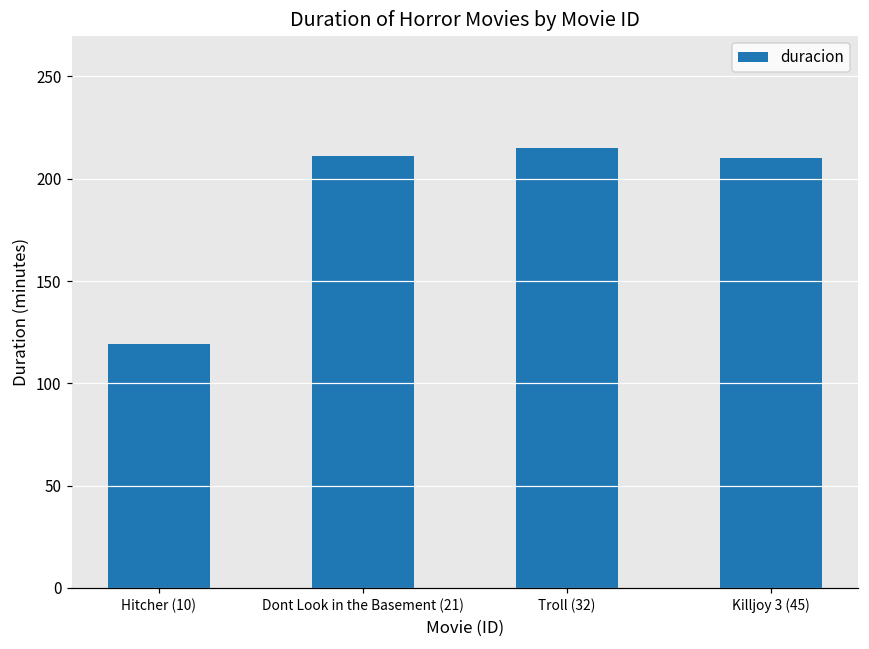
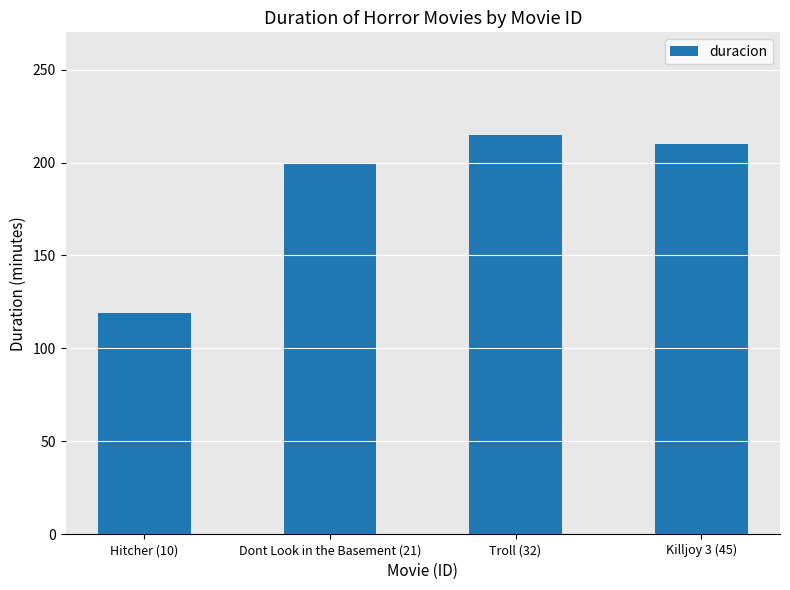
Dont Look in the Basement (21): 211 -> 200
